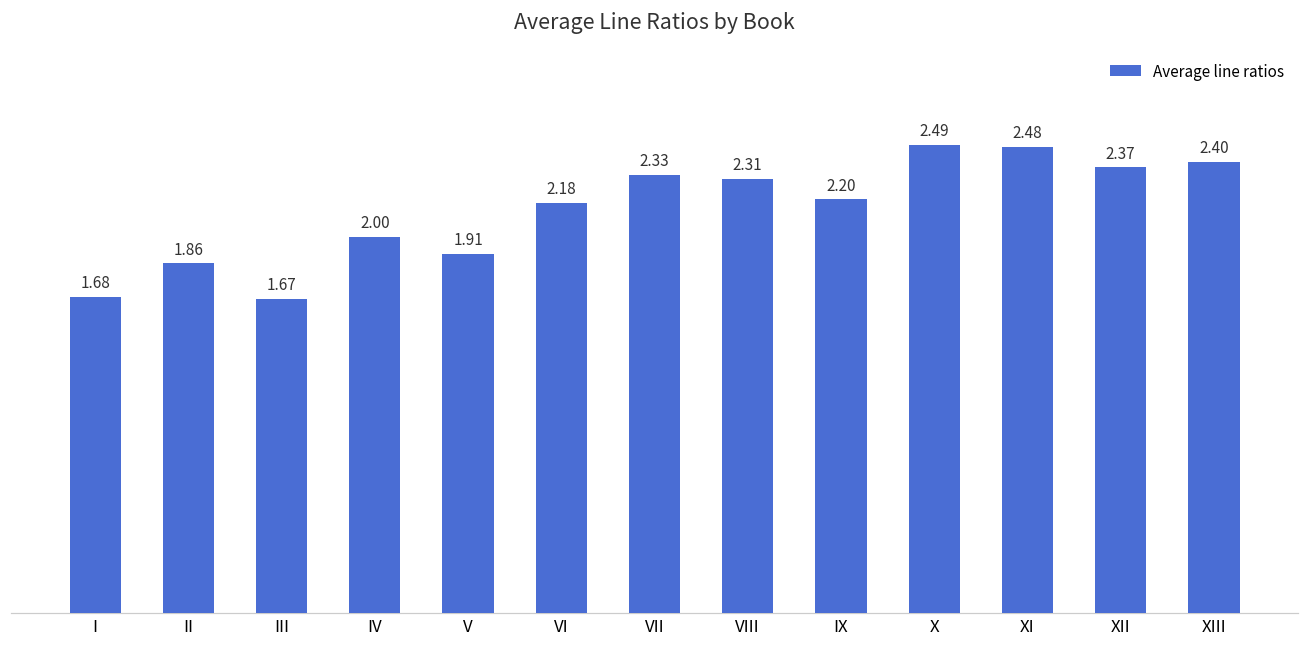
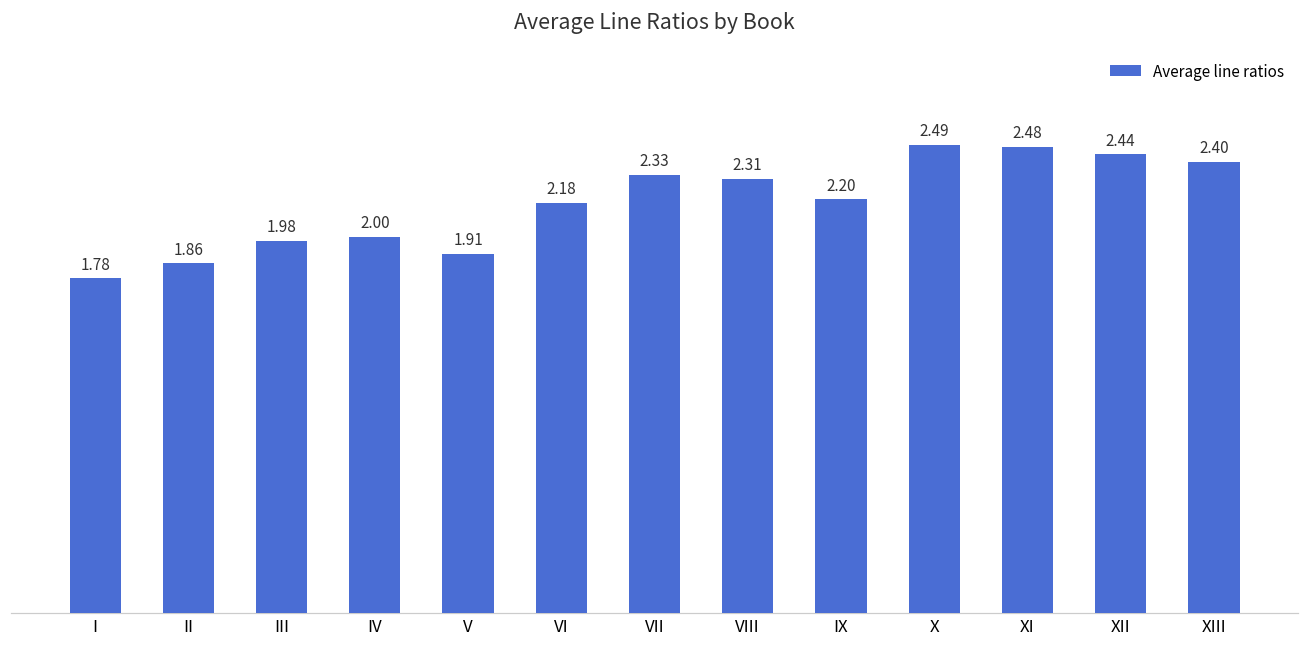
I: 1.68 -> 1.78
III: 1.67 -> 1.98
XII: 2.37 -> 2.44
